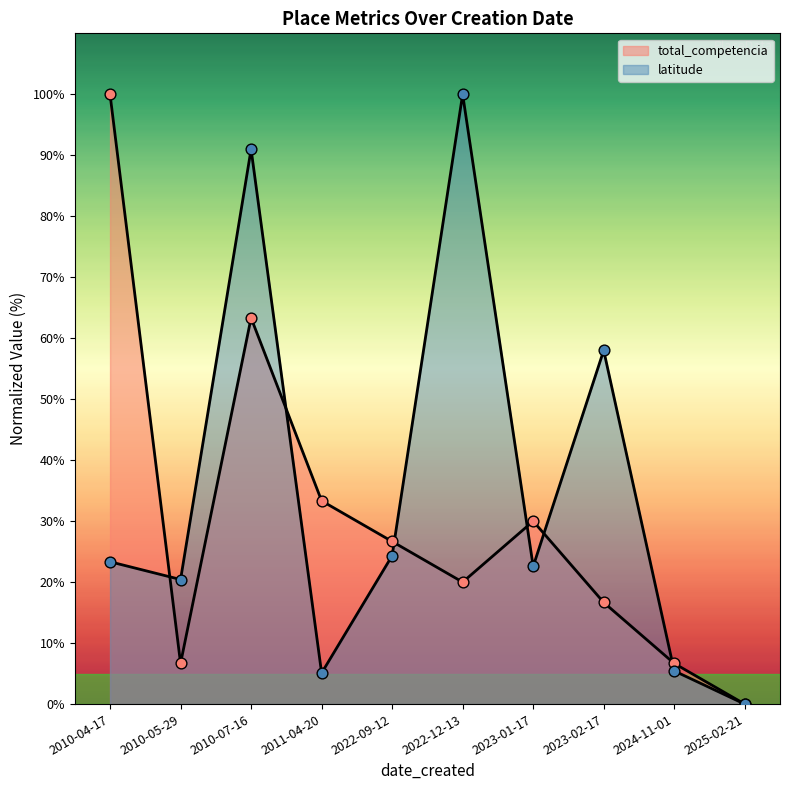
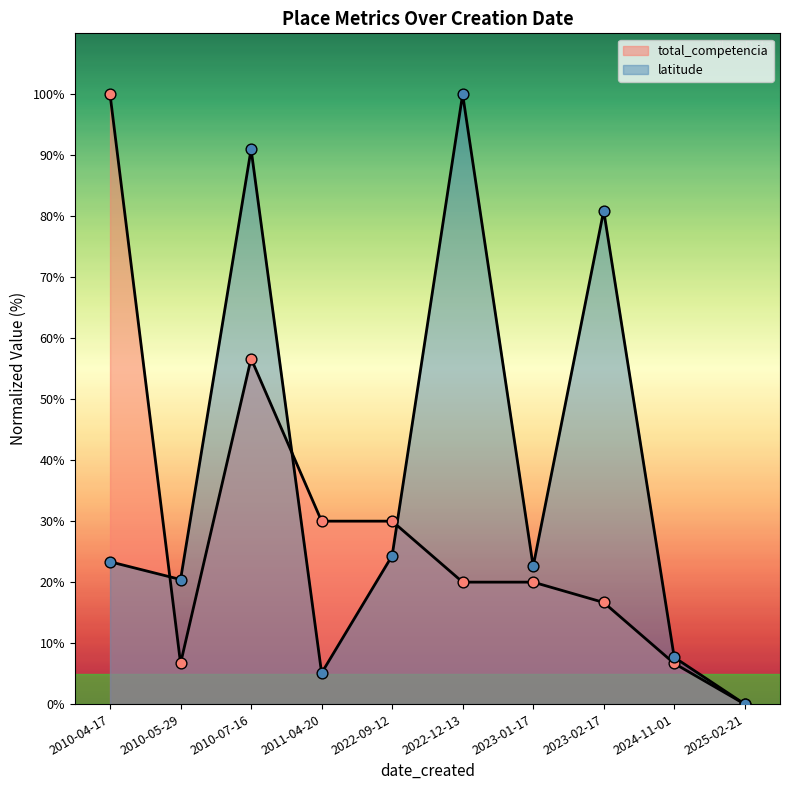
total_competencia, 2010-07-16: 63% -> 57%
total_competencia, 2011-04-20: 33% -> 30%
total_competencia, 2022-09-12: 27% -> 30%
total_competencia, 2023-01-17: 30% -> 20%
latitude, 2023-02-17: 58% -> 81%
latitude, 2024-11-01: 5% -> 8%
